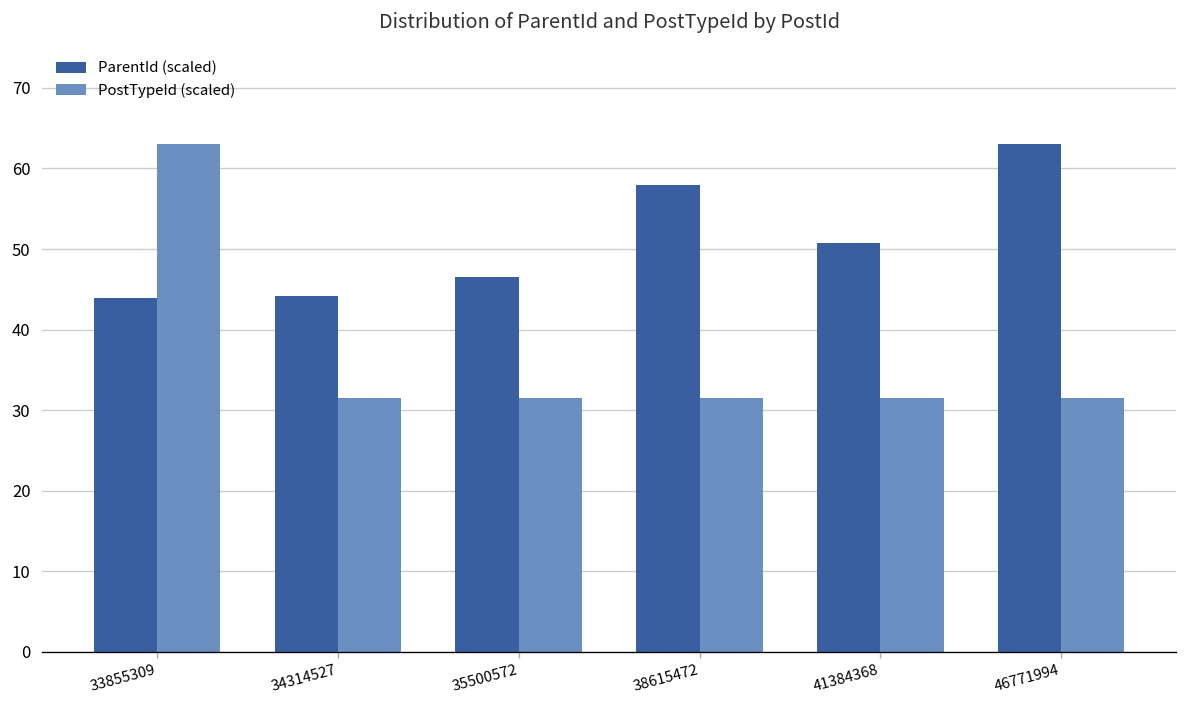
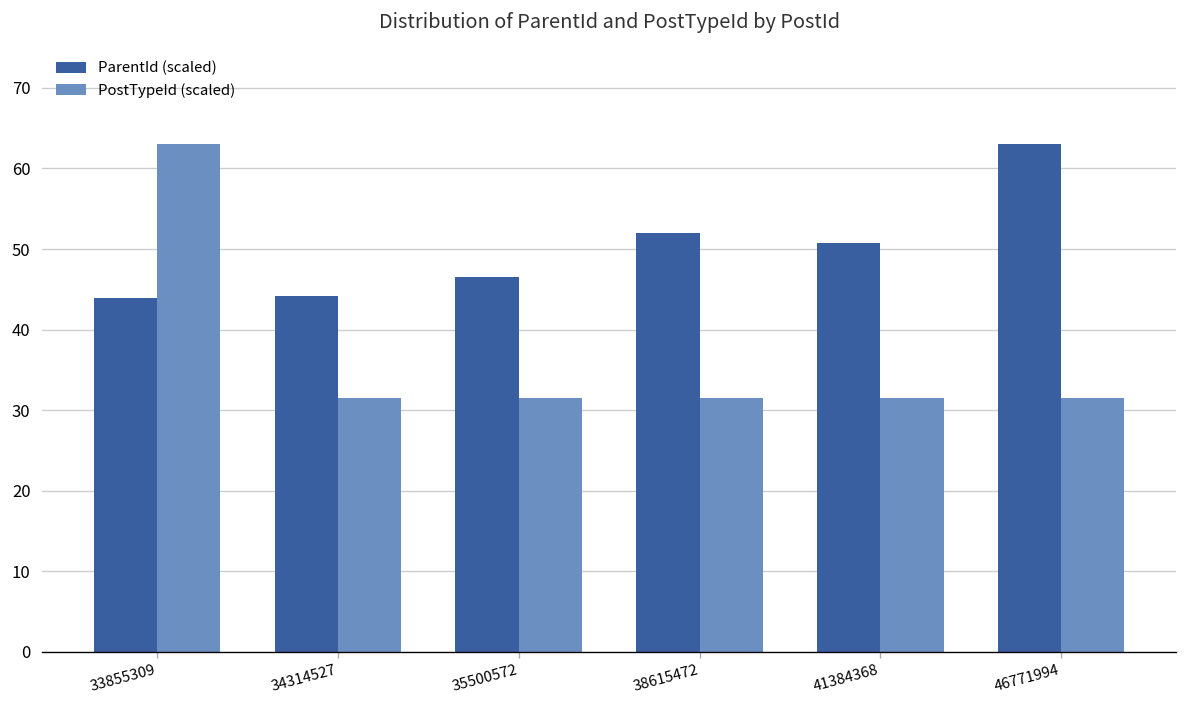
ParentId (scaled), 38615472: 58 -> 52
